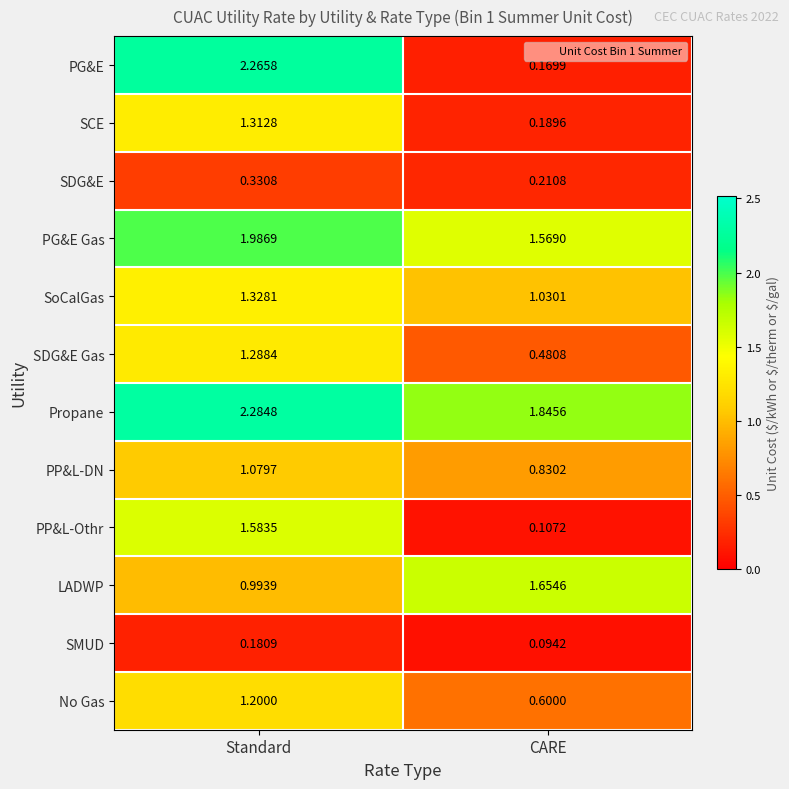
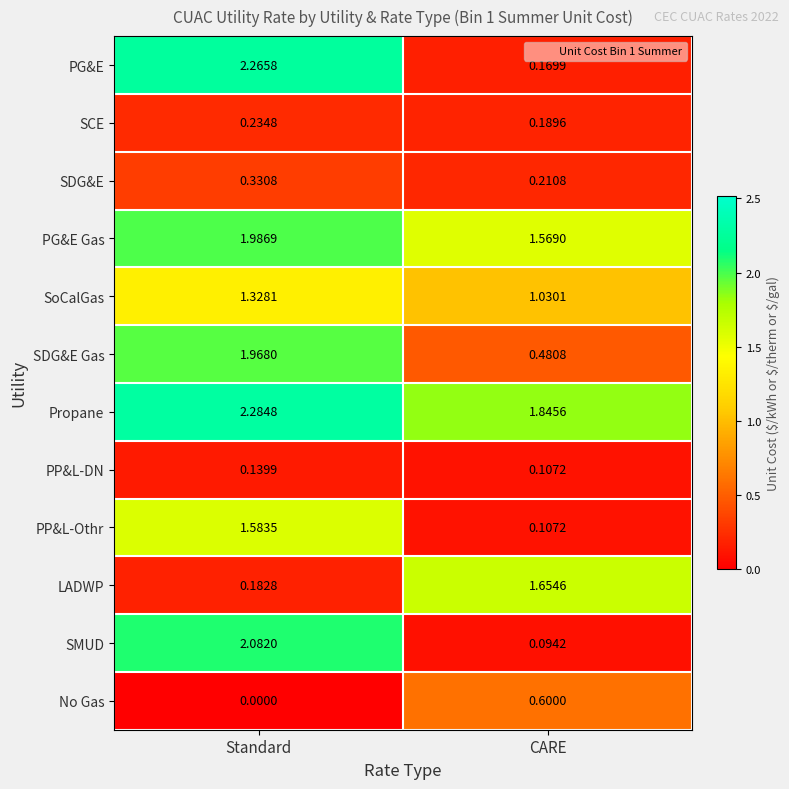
SCE, Standard: 1.3128 -> 0.2348
SDG&E Gas, Standard: 1.2884 -> 1.9680
PP&L-DN, Standard: 1.0797 -> 0.1399
PP&L-DN, CARE: 0.8302 -> 0.1072
LADWP, Standard: 0.9939 -> 0.1828
SMUD, Standard: 0.1809 -> 2.0820
No Gas, Standard: 1.2000 -> 0.0000
